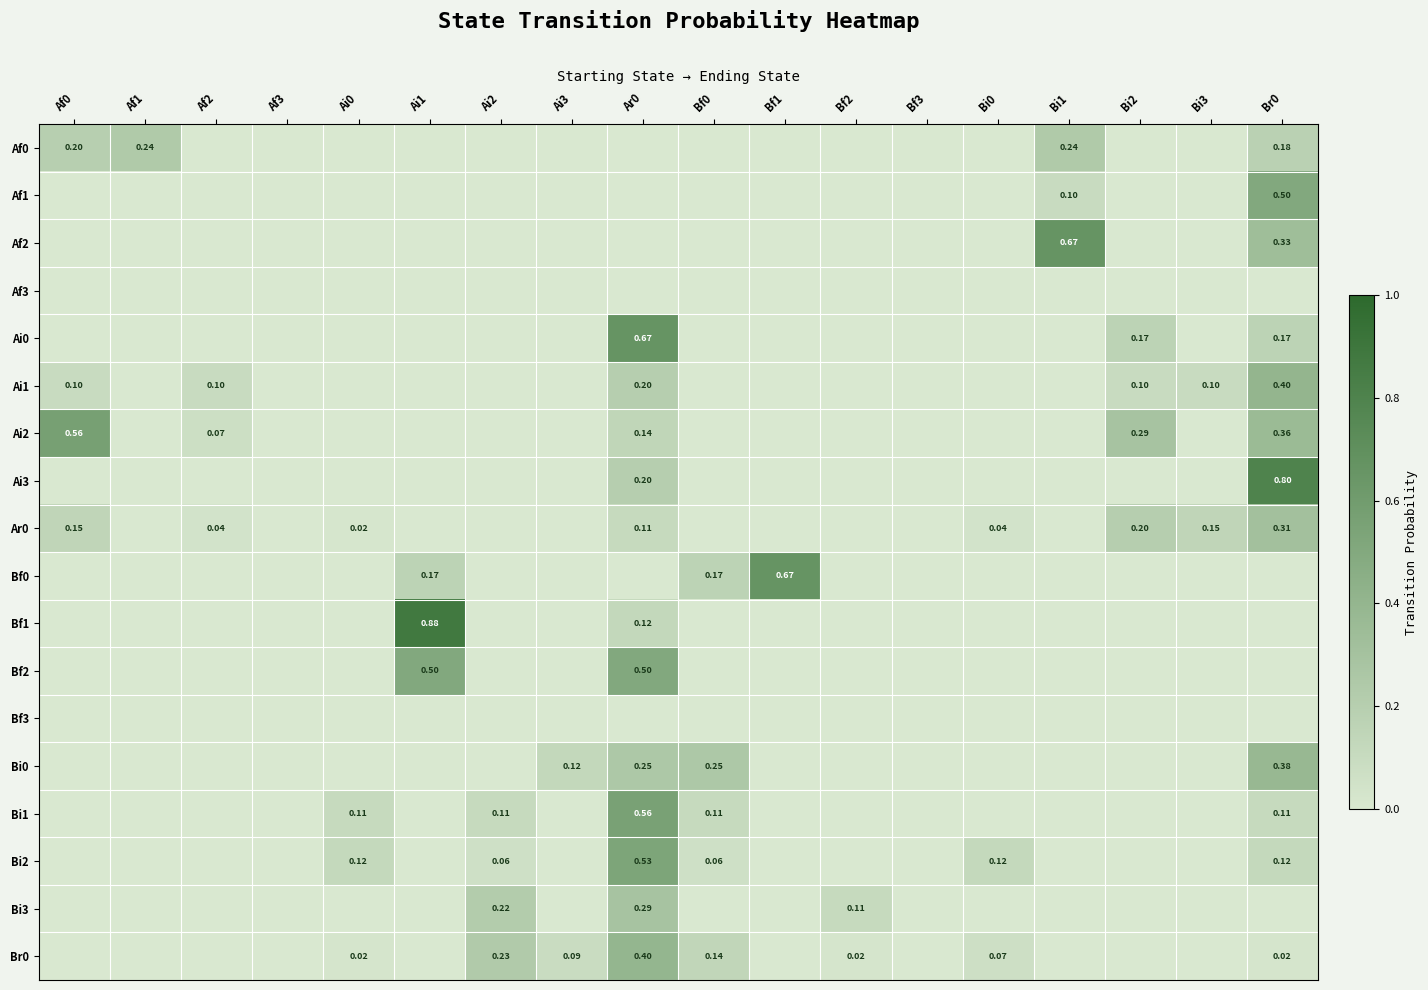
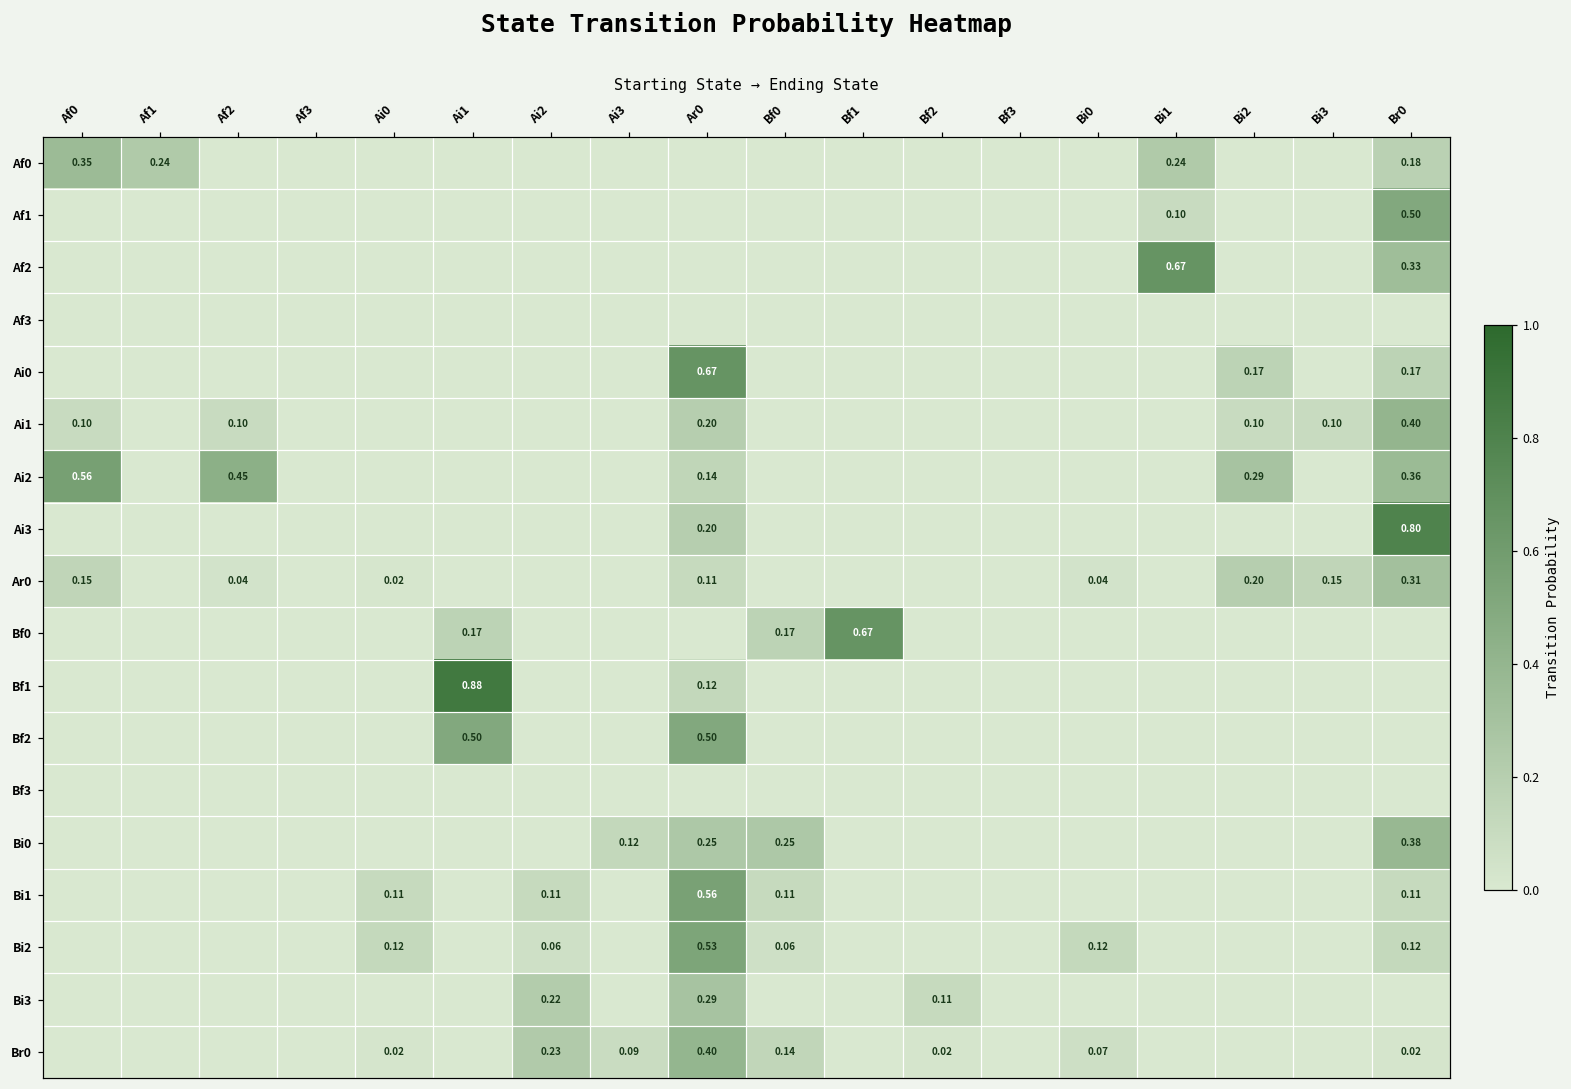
Af0, Af0: 0.20 -> 0.35
Ai2, Af2: 0.07 -> 0.45
